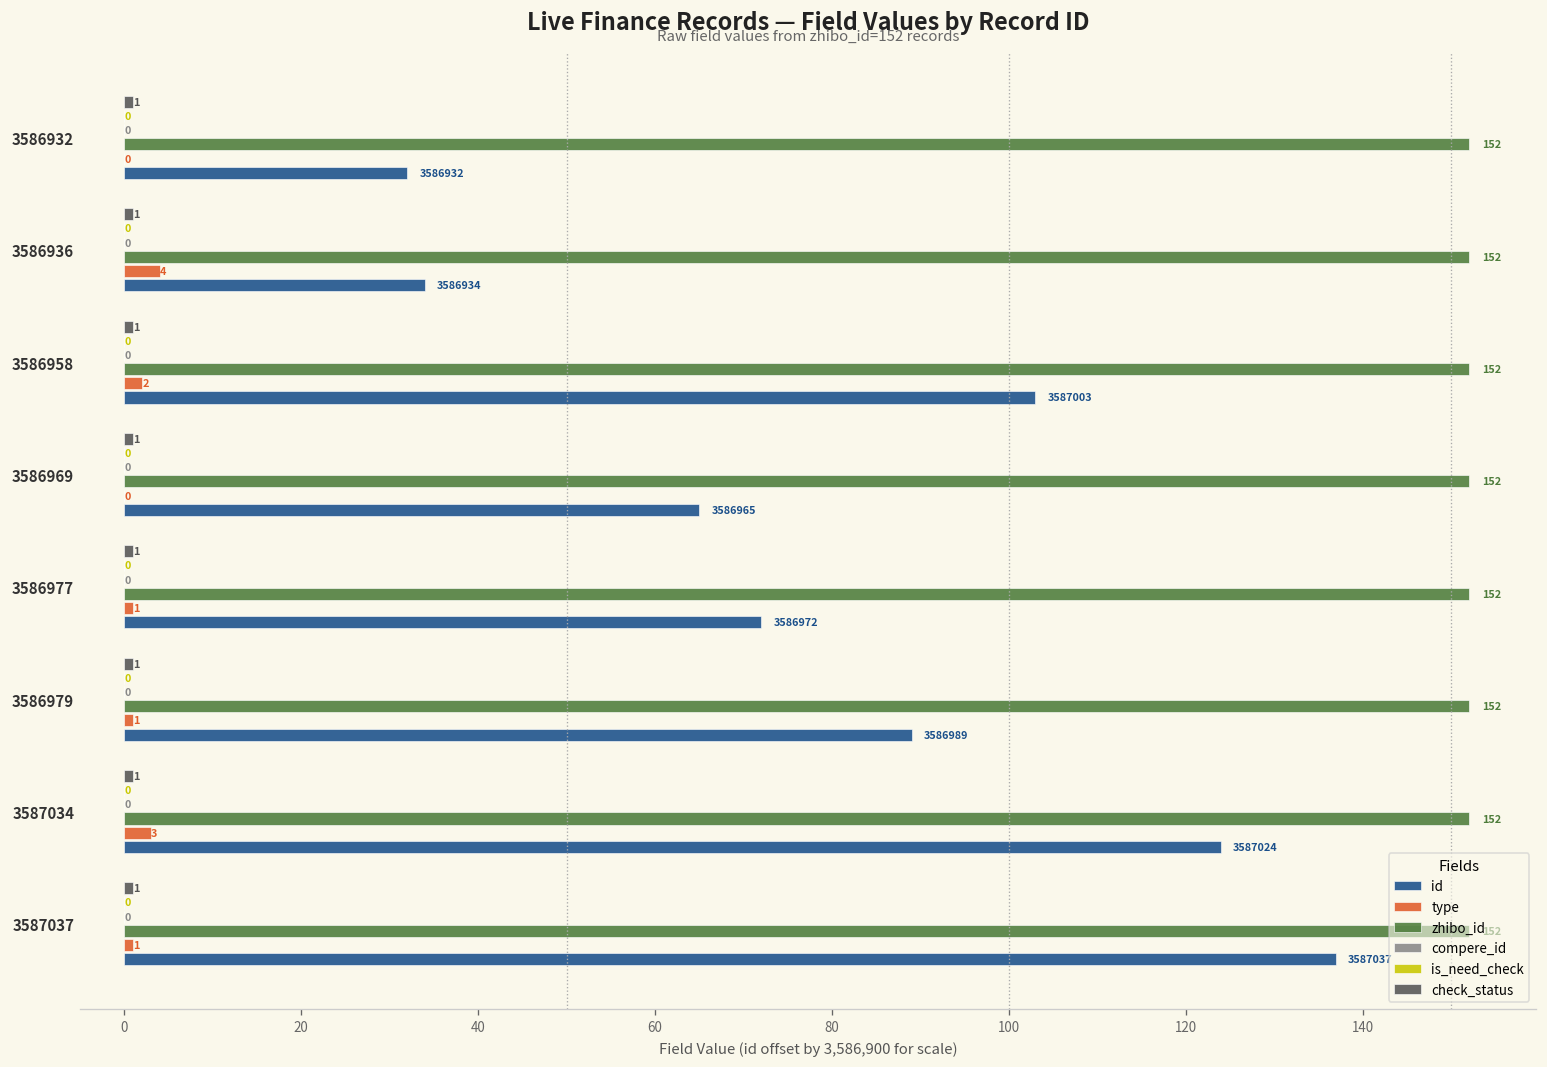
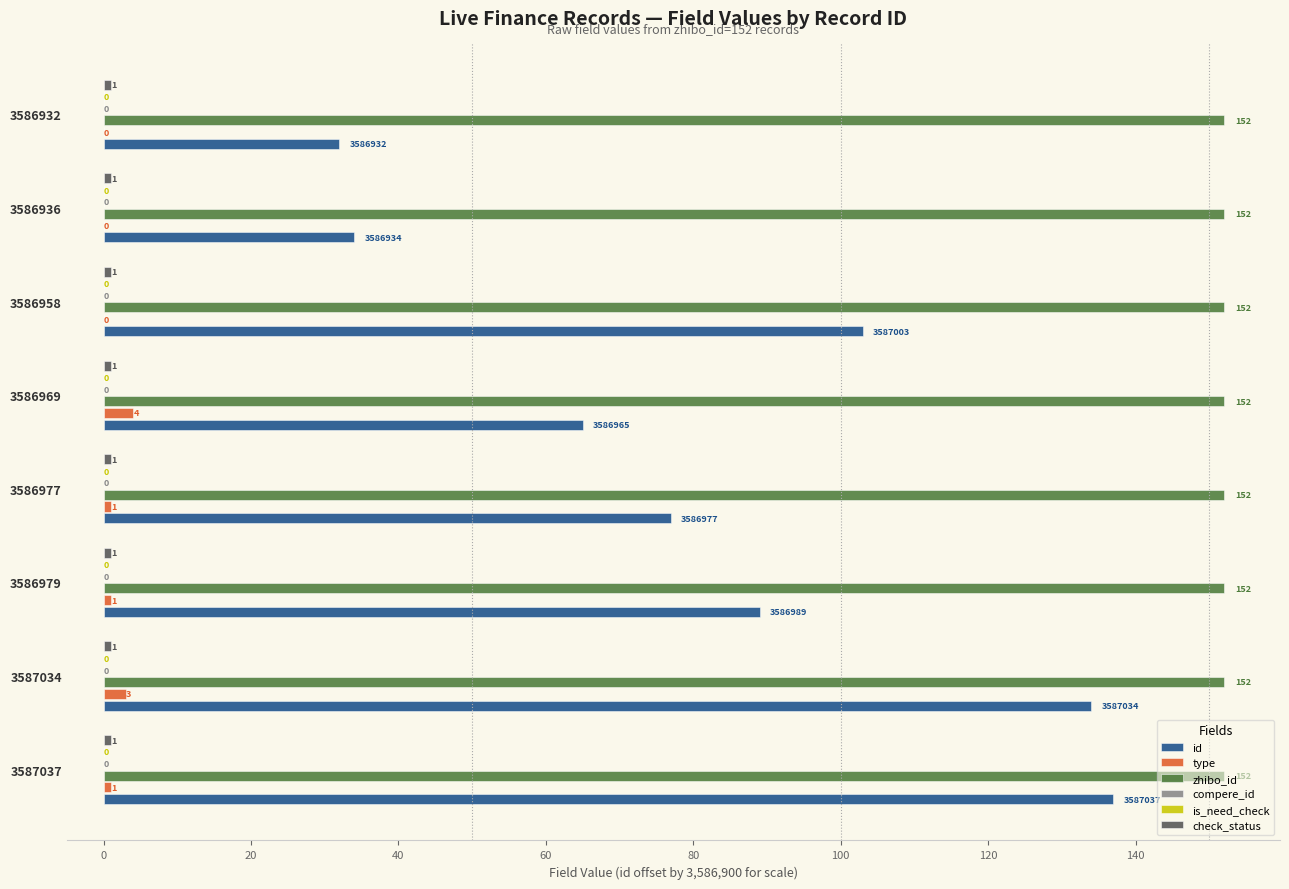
type, 3586936: 4 -> 0
type, 3586958: 2 -> 0
type, 3586969: 0 -> 4
id, 3586977: 3586972 -> 3586977
id, 3587034: 3587024 -> 3587034
